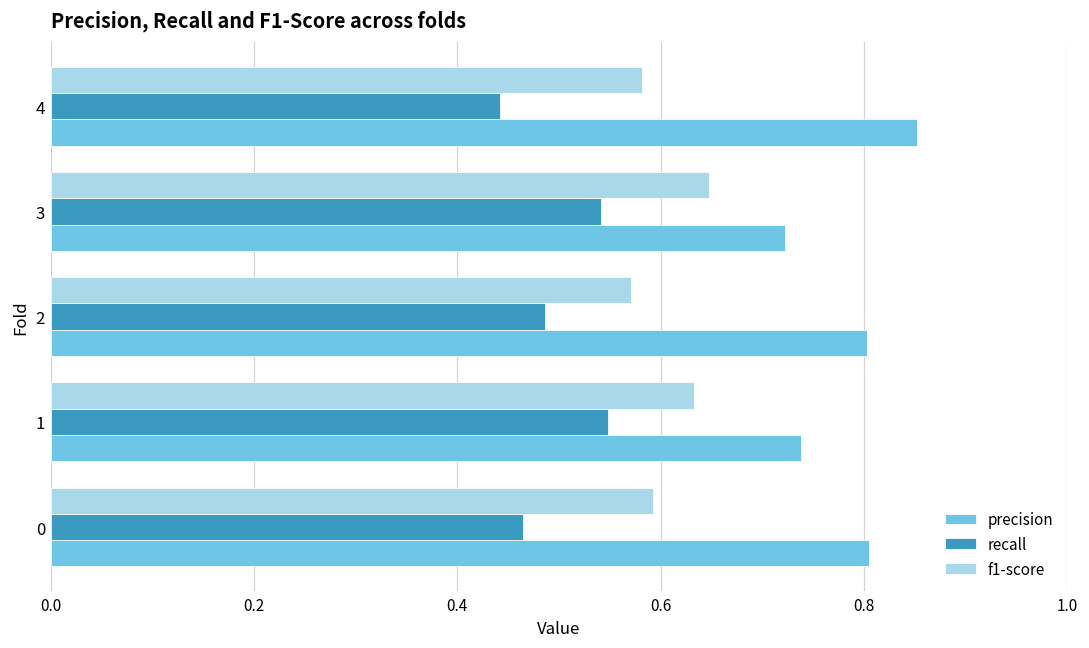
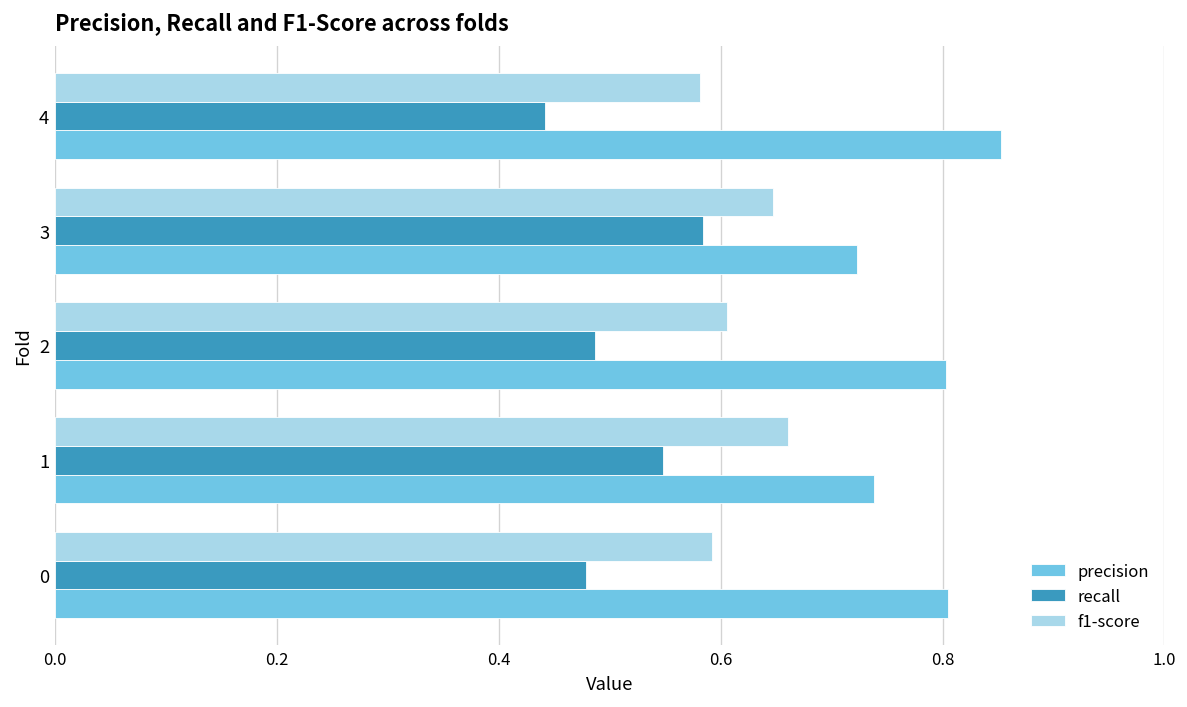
recall, 3: 0.54 -> 0.58
f1-score, 2: 0.57 -> 0.61
f1-score, 1: 0.63 -> 0.66
recall, 0: 0.46 -> 0.48
